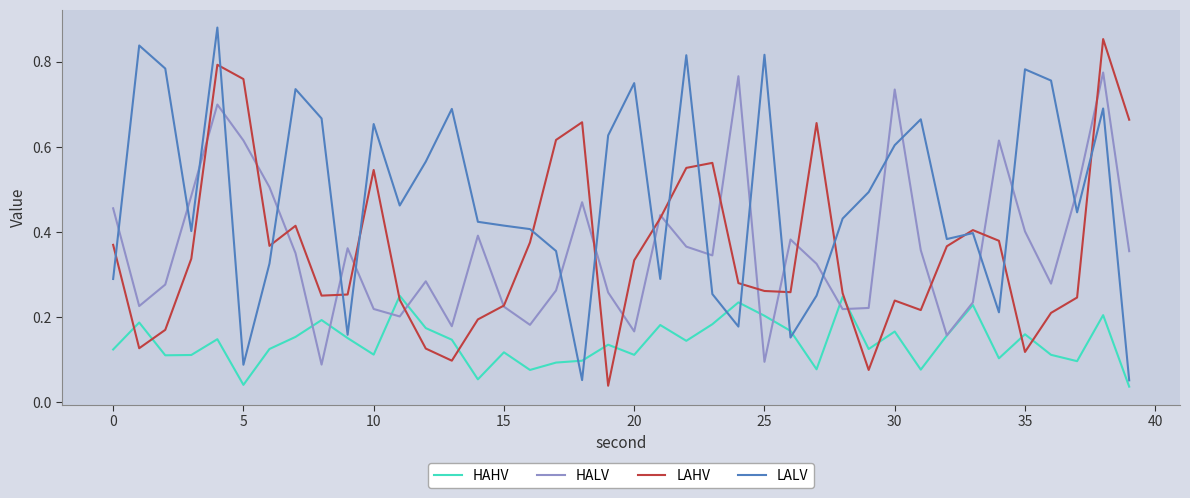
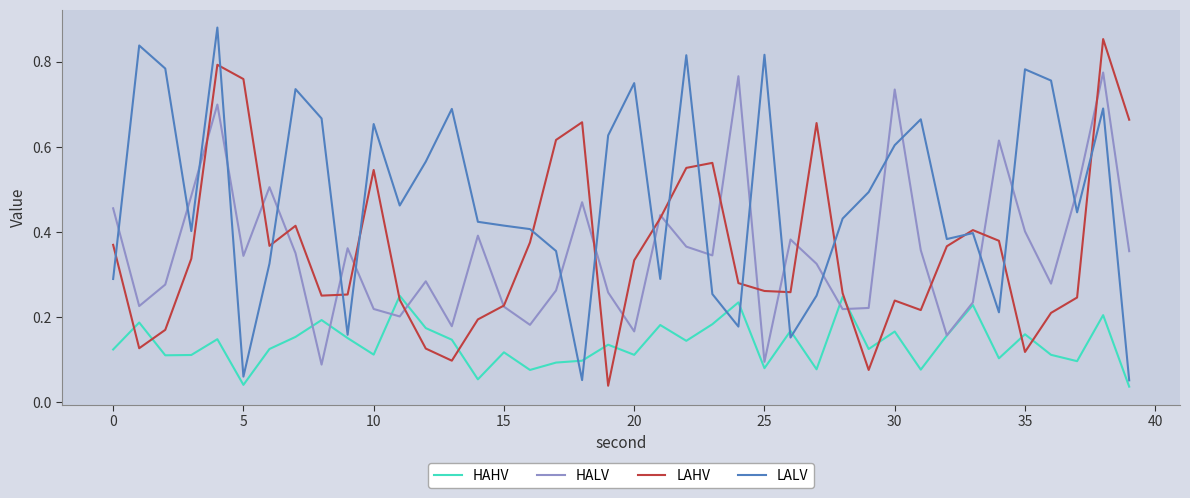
HALV, 5: 0.61 -> 0.34
LALV, 5: 0.09 -> 0.06
HAHV, 25: 0.20 -> 0.08
